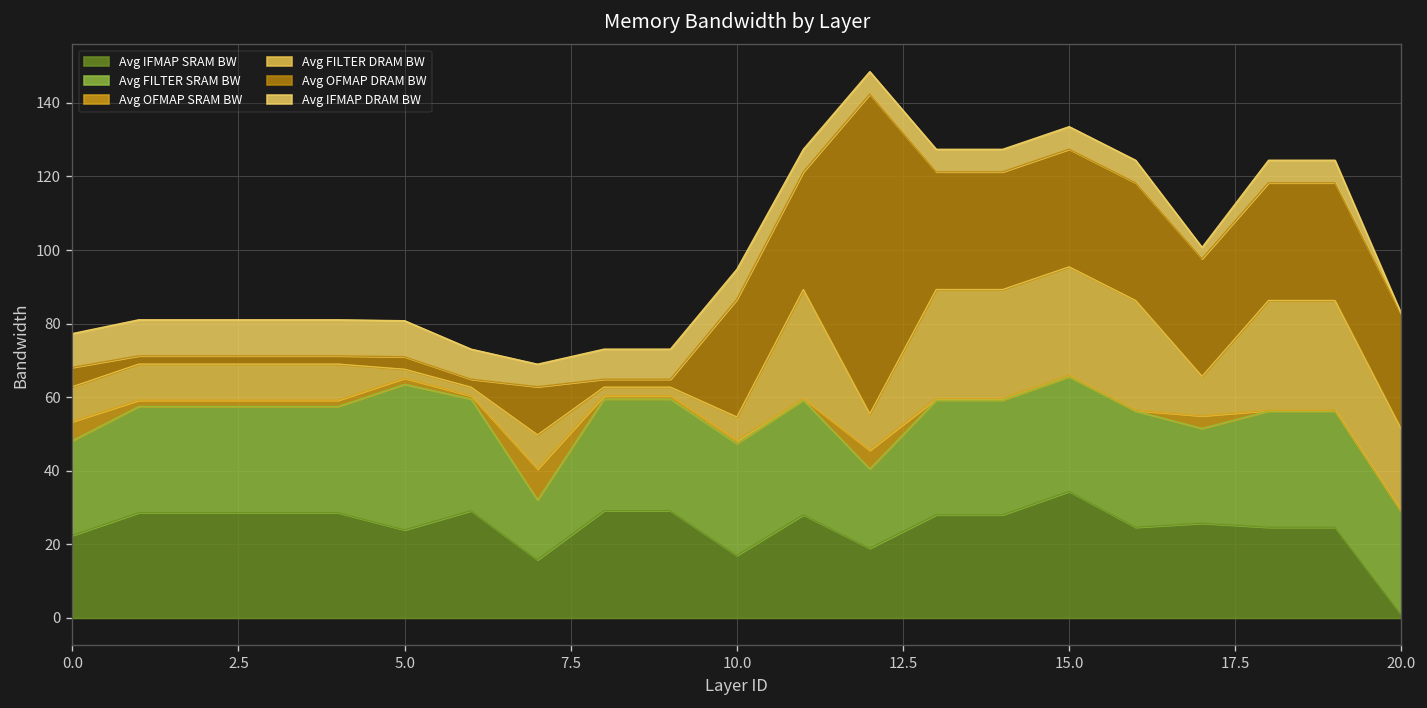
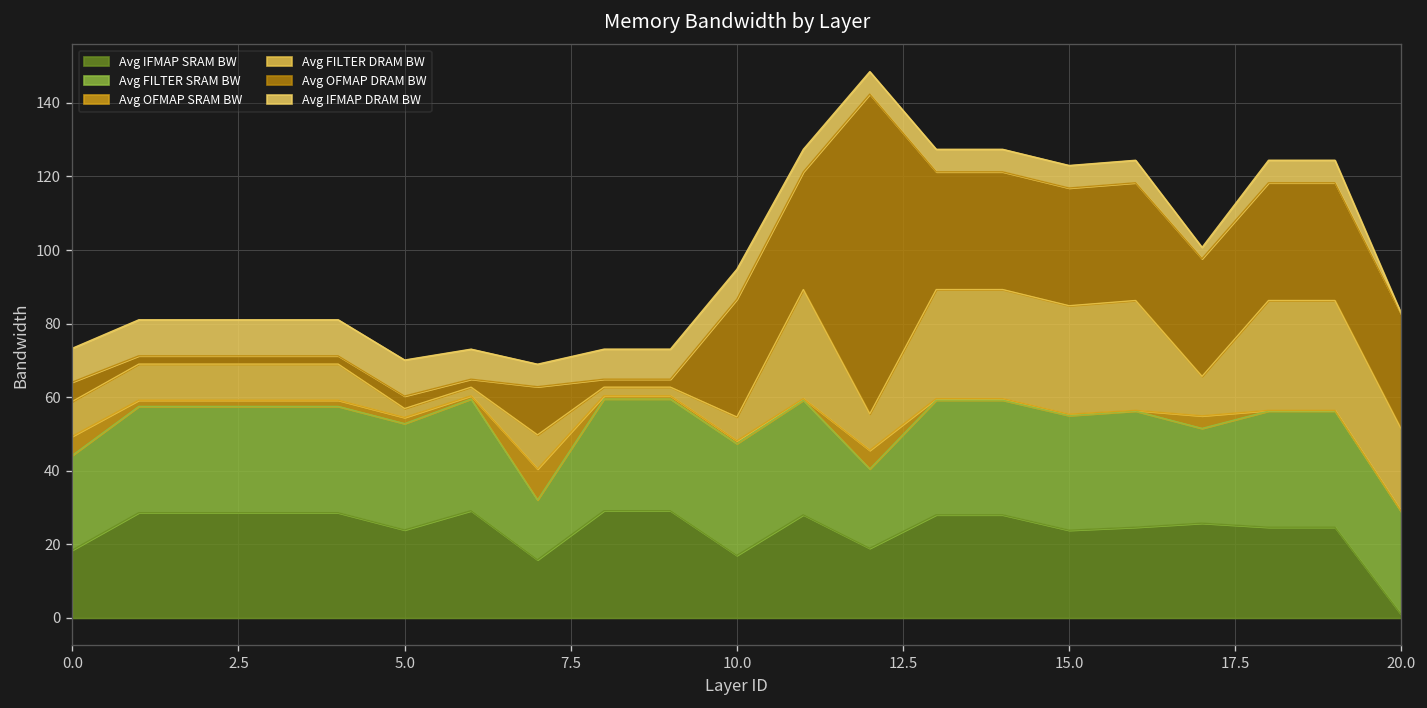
Avg IFMAP SRAM BW, 0.0: 22 -> 18
Avg FILTER SRAM BW, 5.0: 40 -> 29
Avg IFMAP SRAM BW, 15.0: 34 -> 24
